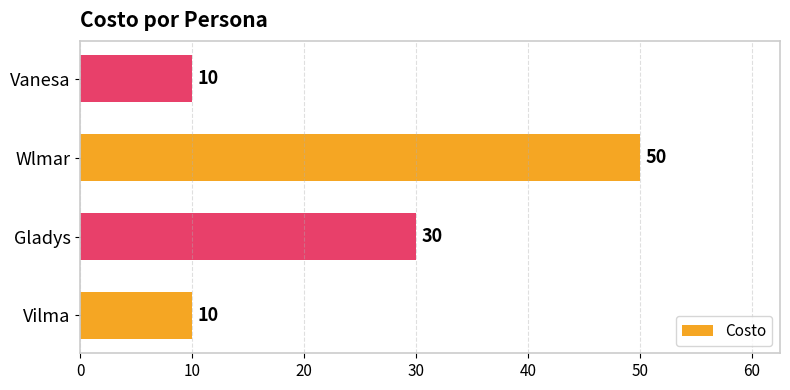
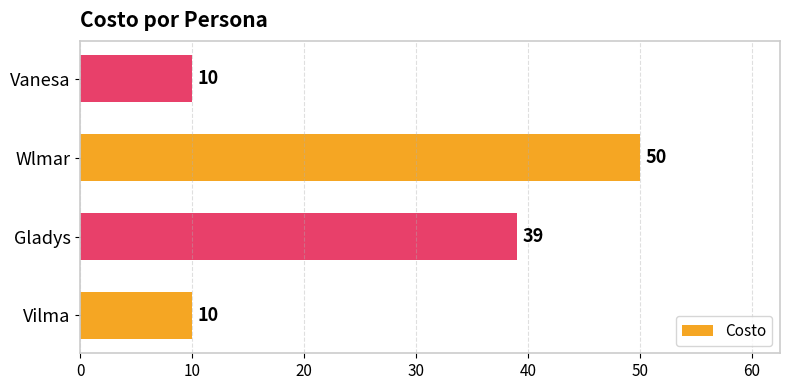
Gladys: 30 -> 39
